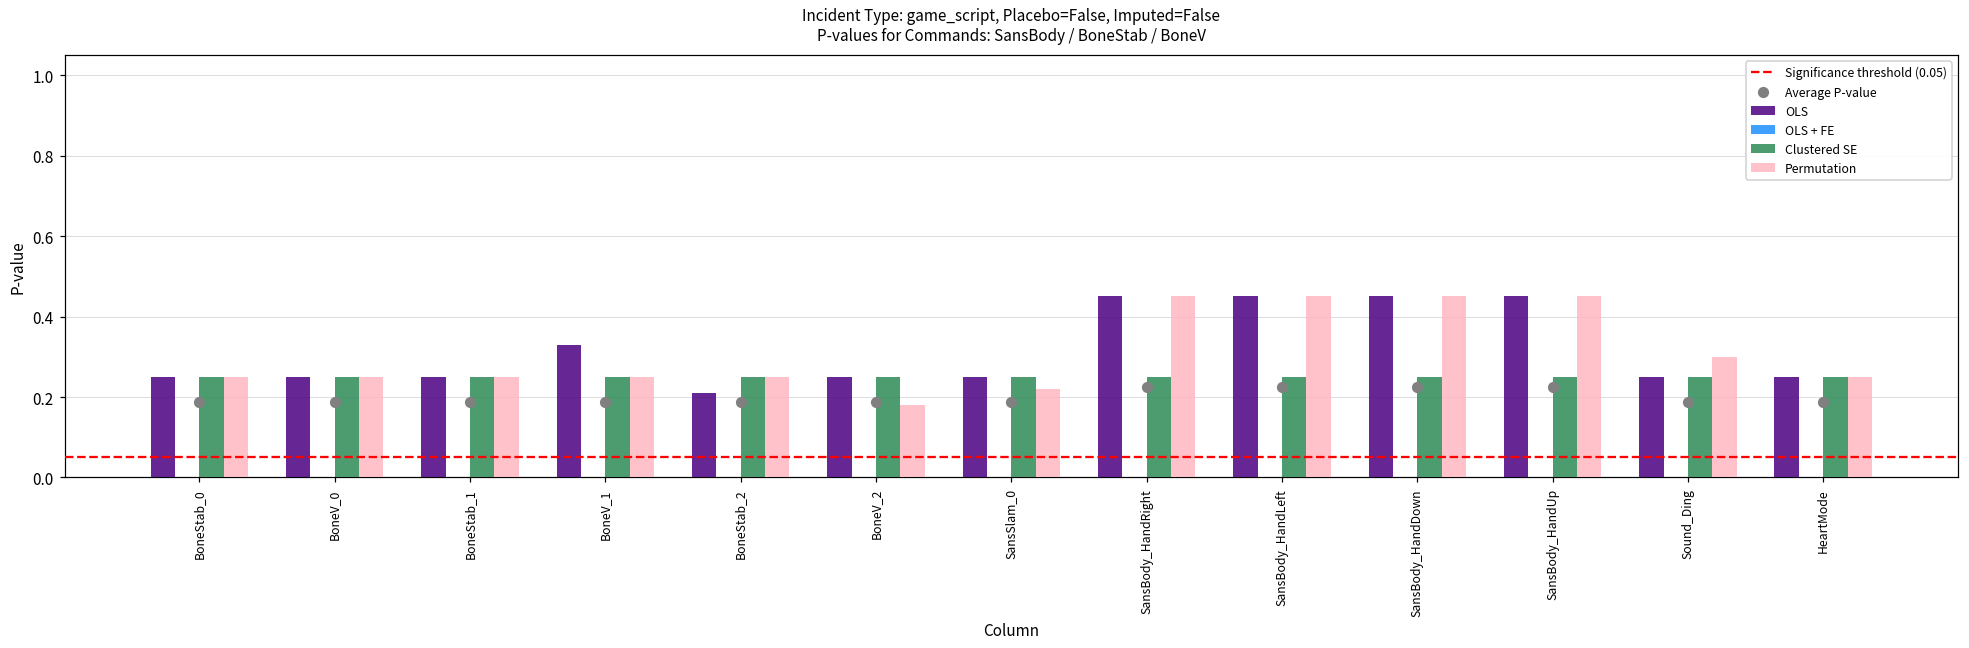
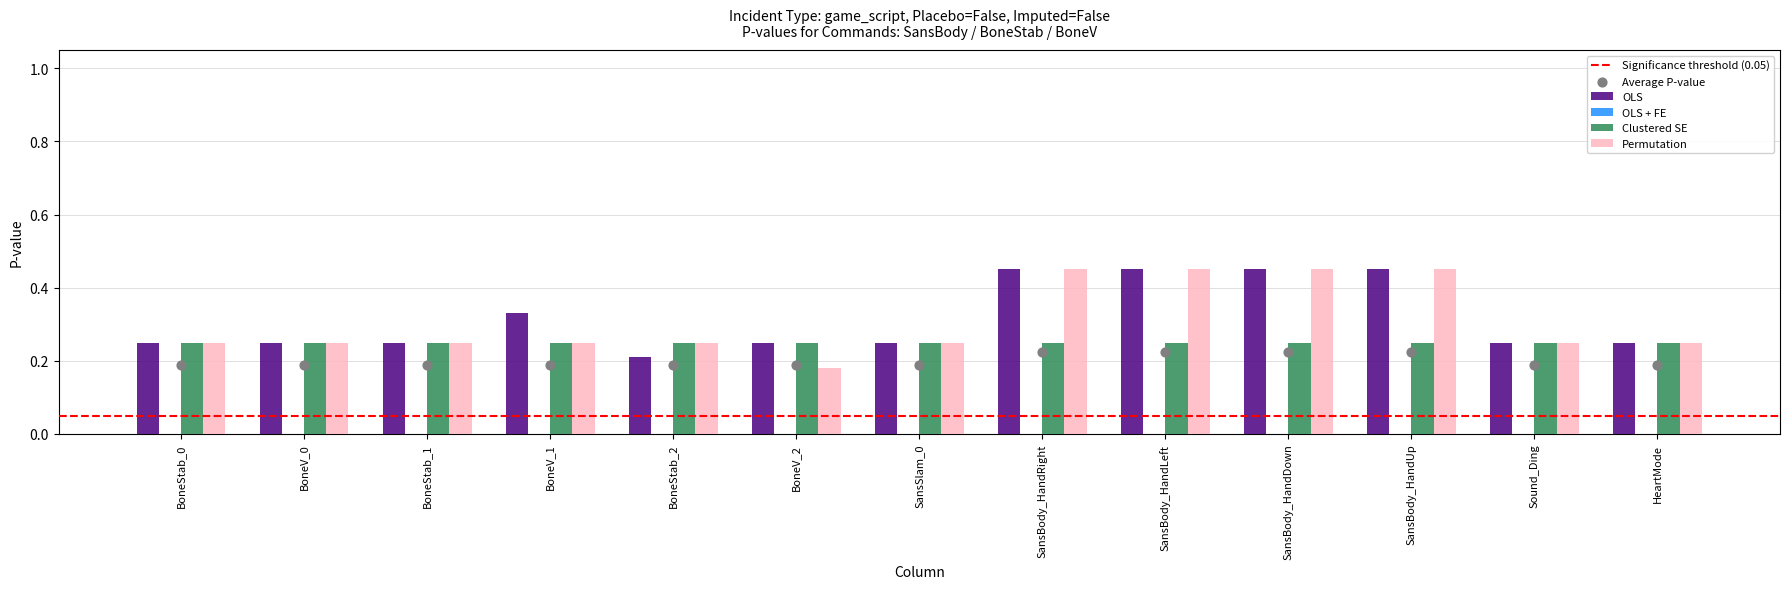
Permutation, SansSlam_0: 0.22 -> 0.25
Permutation, Sound_Ding: 0.30 -> 0.25
